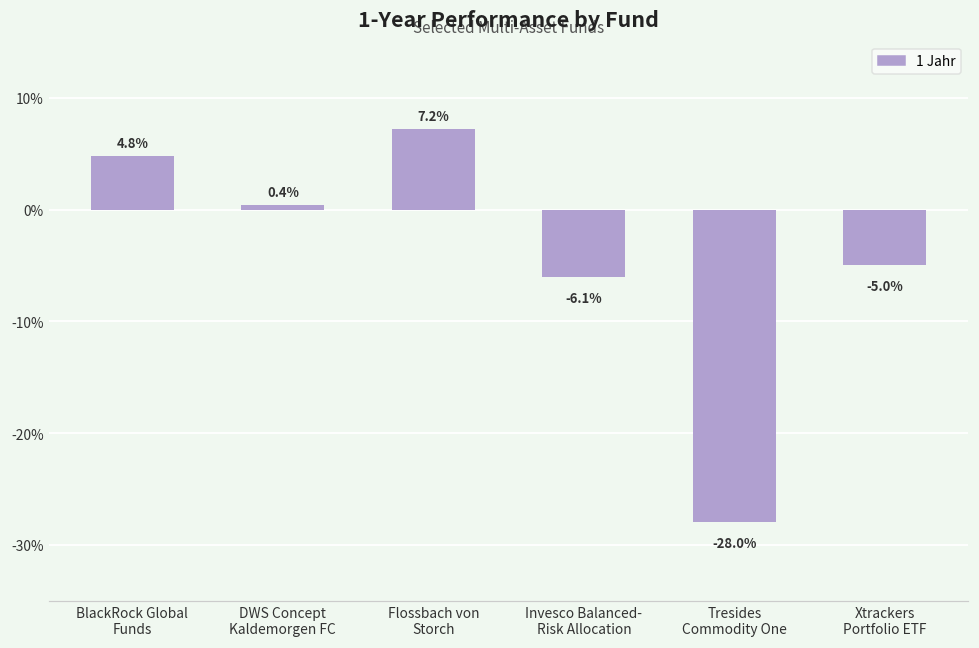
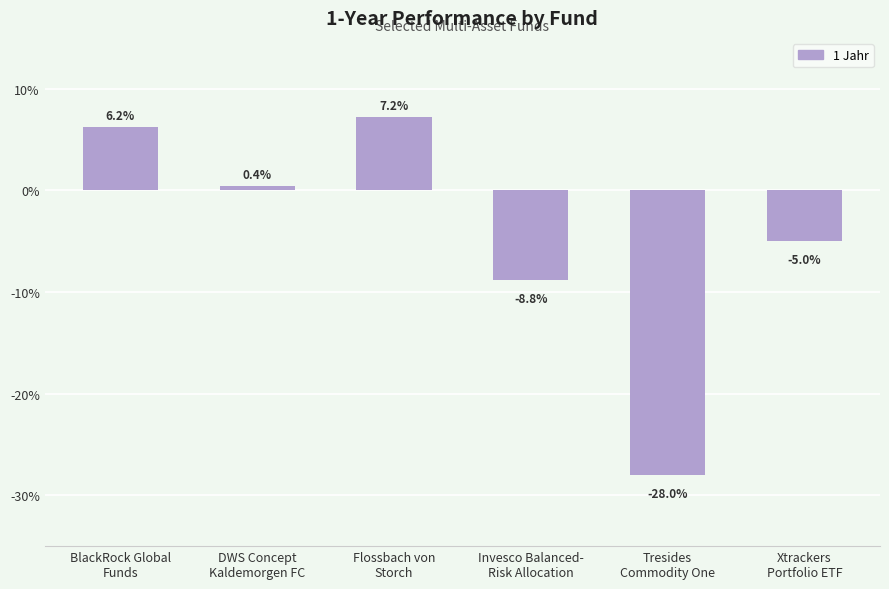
BlackRock Global Funds: 4.8% -> 6.2%
Invesco Balanced- Risk Allocation: -6.1% -> -8.8%
